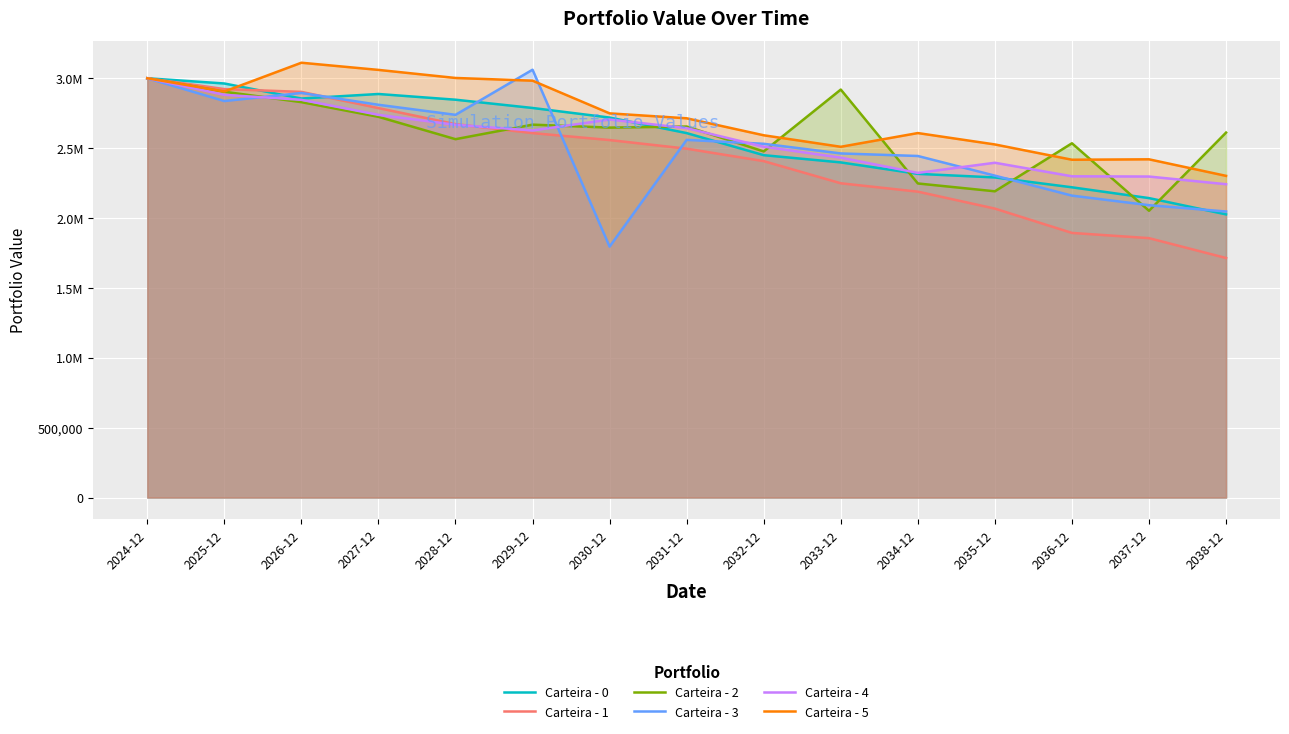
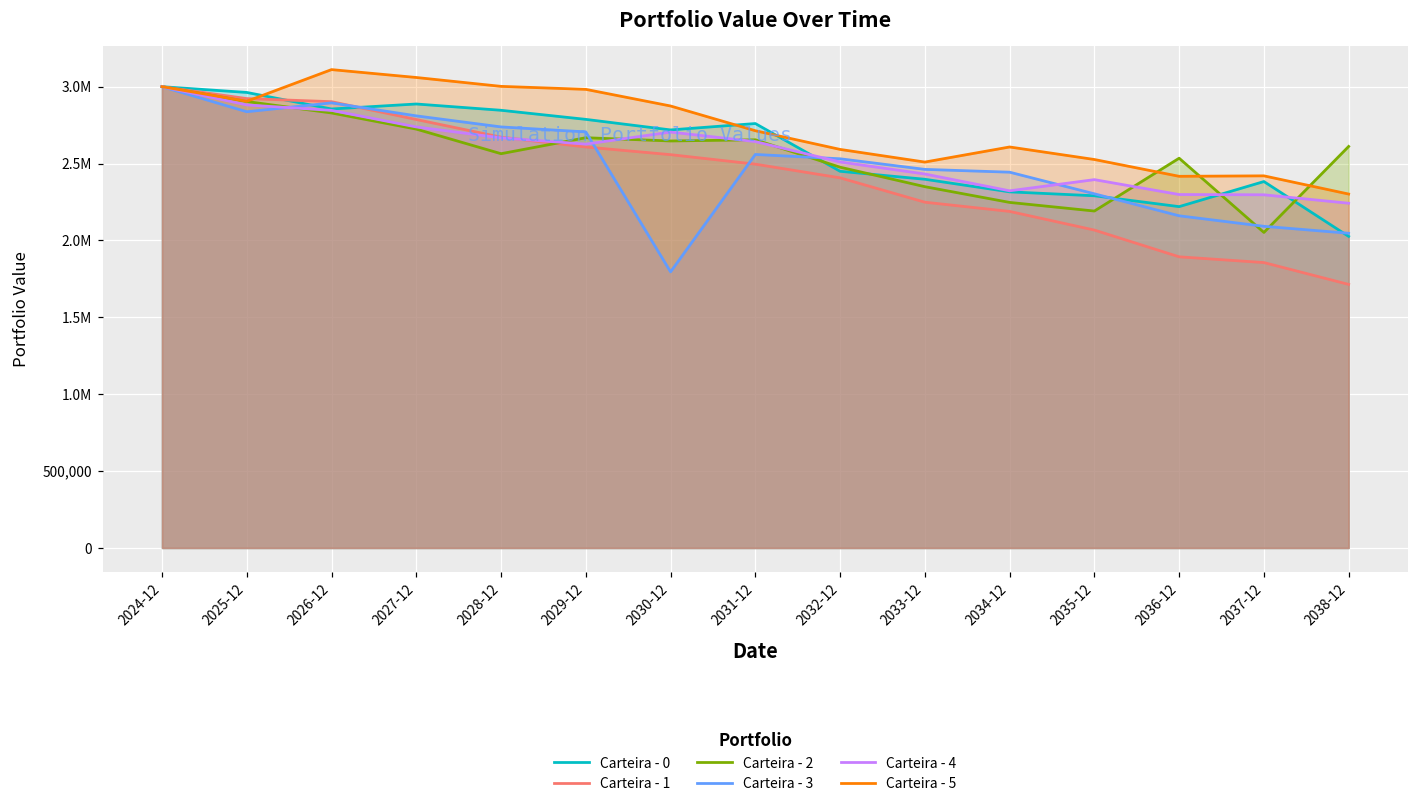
Carteira - 3, 2029-12: 3,060,000 -> 2,710,000
Carteira - 5, 2030-12: 2,750,000 -> 2,870,000
Carteira - 0, 2031-12: 2,610,000 -> 2,760,000
Carteira - 2, 2033-12: 2,920,000 -> 2,350,000
Carteira - 0, 2037-12: 2,140,000 -> 2,380,000
